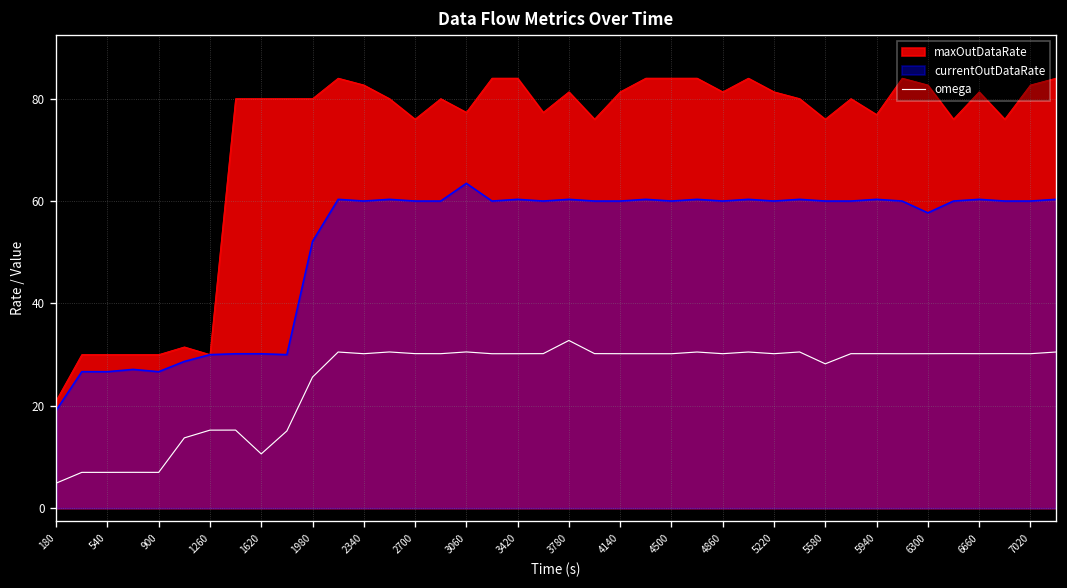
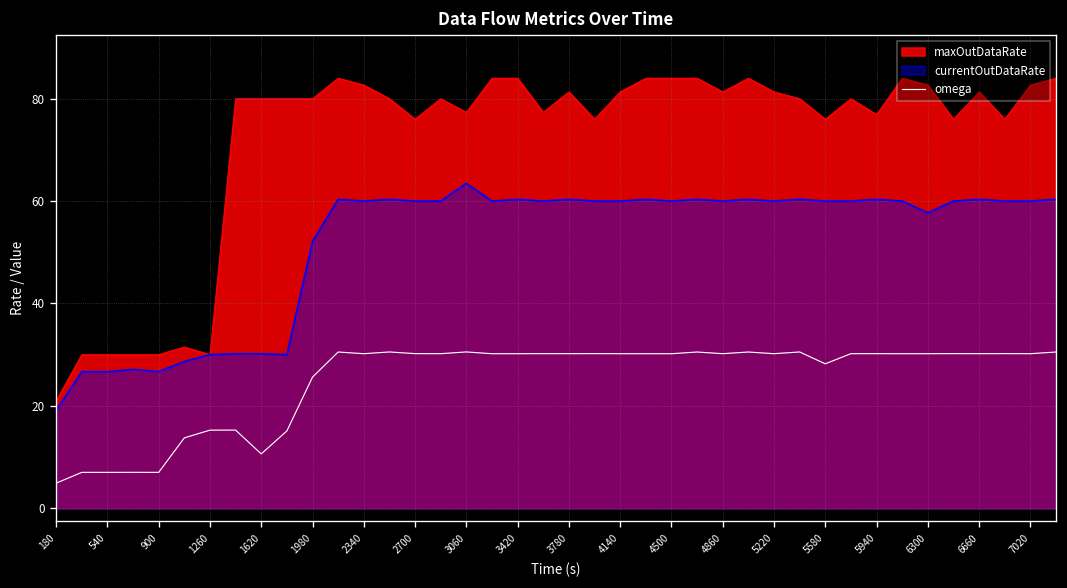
omega, 3780: 33 -> 30
